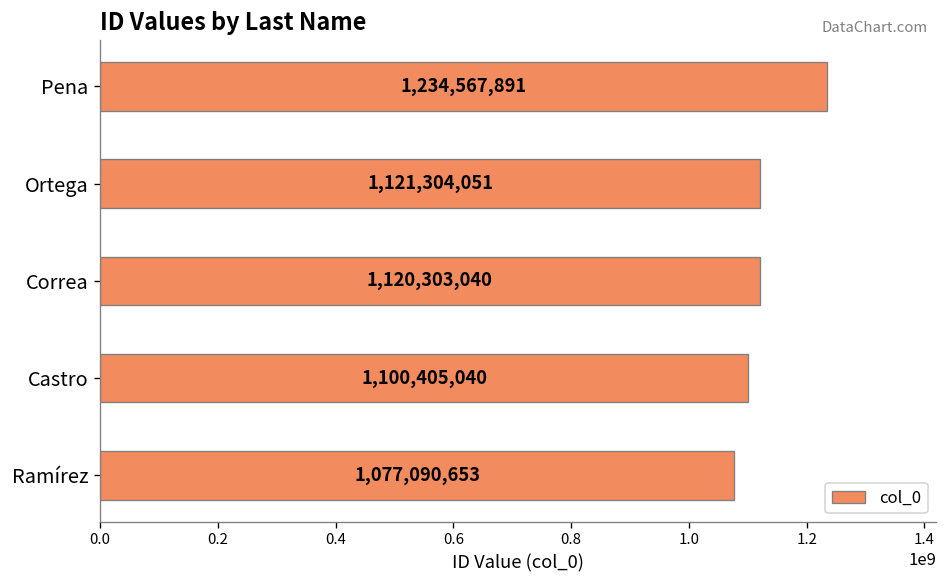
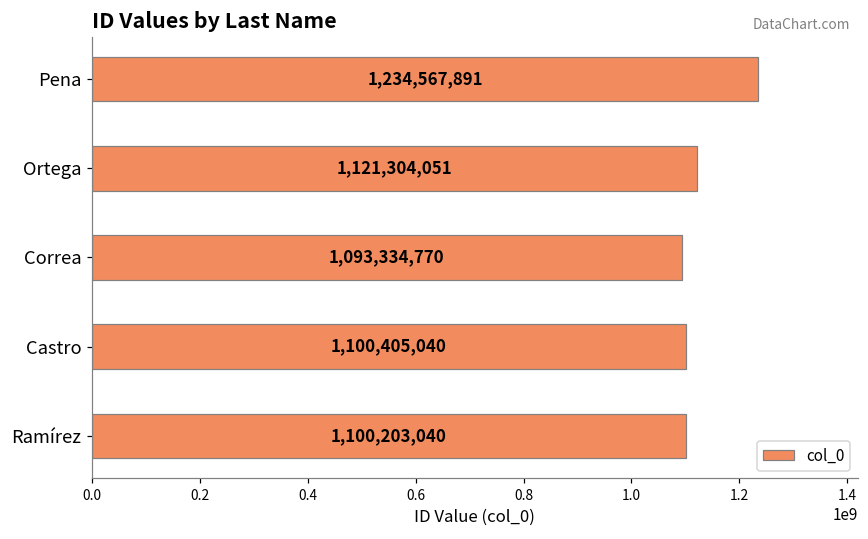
Correa: 1,120,303,040 -> 1,093,334,770
Ramírez: 1,077,090,653 -> 1,100,203,040
